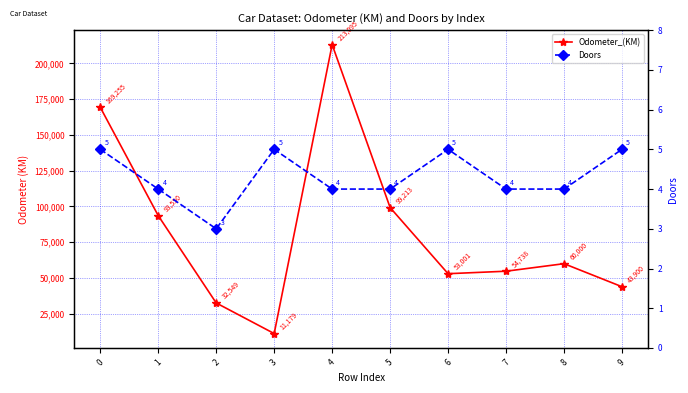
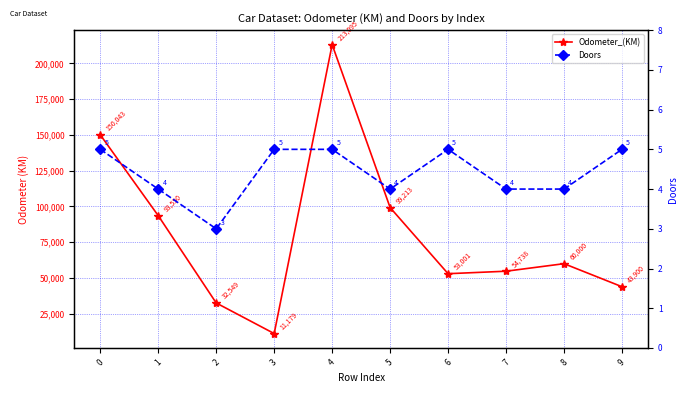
Odometer_(KM), 0: 169,255 -> 150,043
Doors, 4: 4 -> 5
